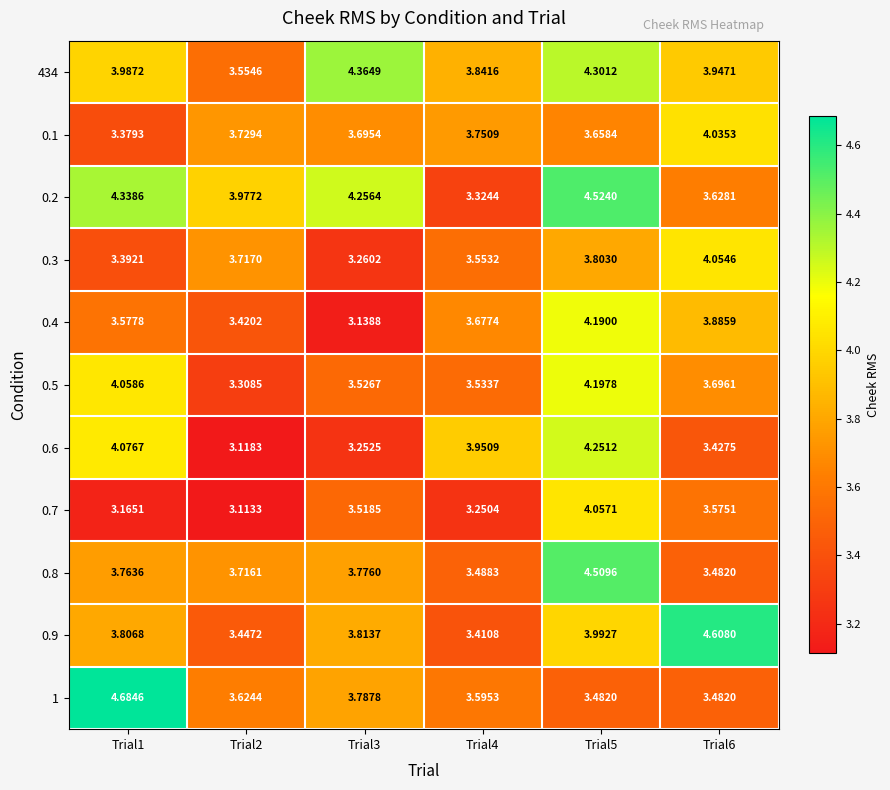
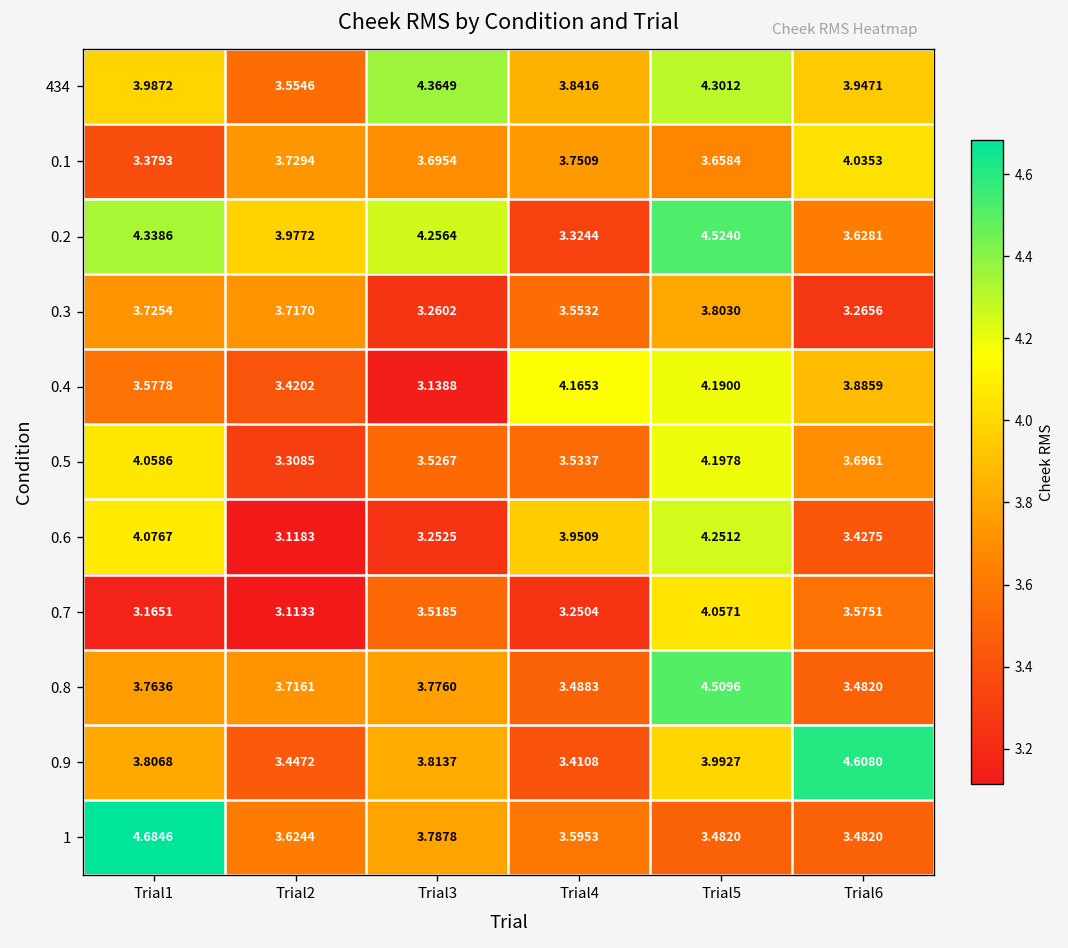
0.3, Trial1: 3.3921 -> 3.7254
0.3, Trial6: 4.0546 -> 3.2656
0.4, Trial4: 3.6774 -> 4.1653
